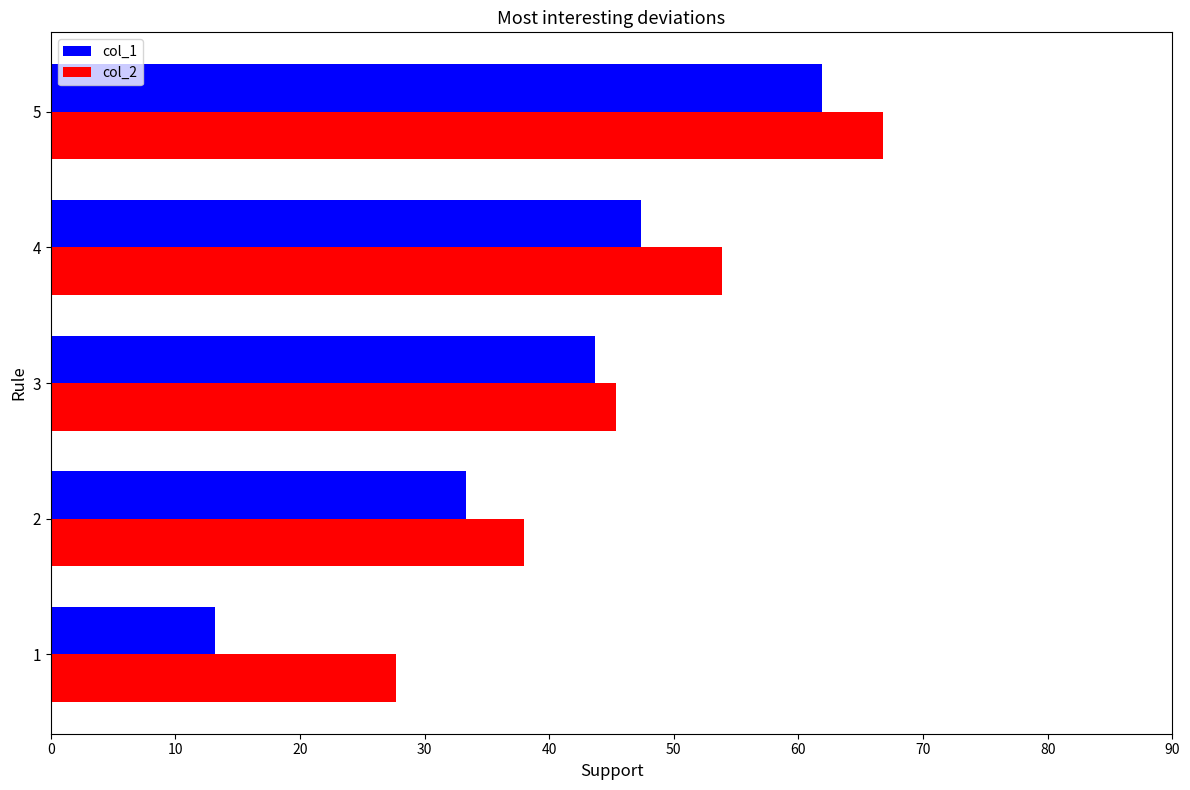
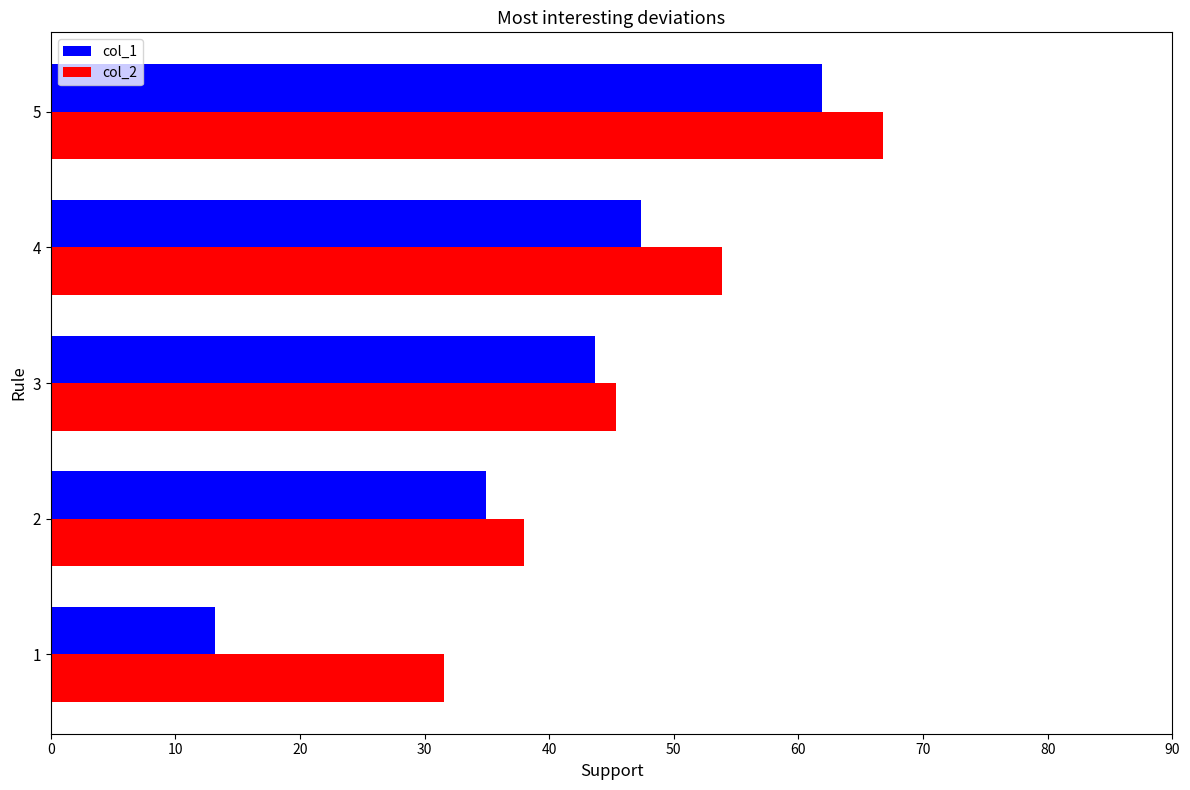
col_1, 2: 33.3 -> 34.9
col_2, 1: 27.7 -> 31.5
